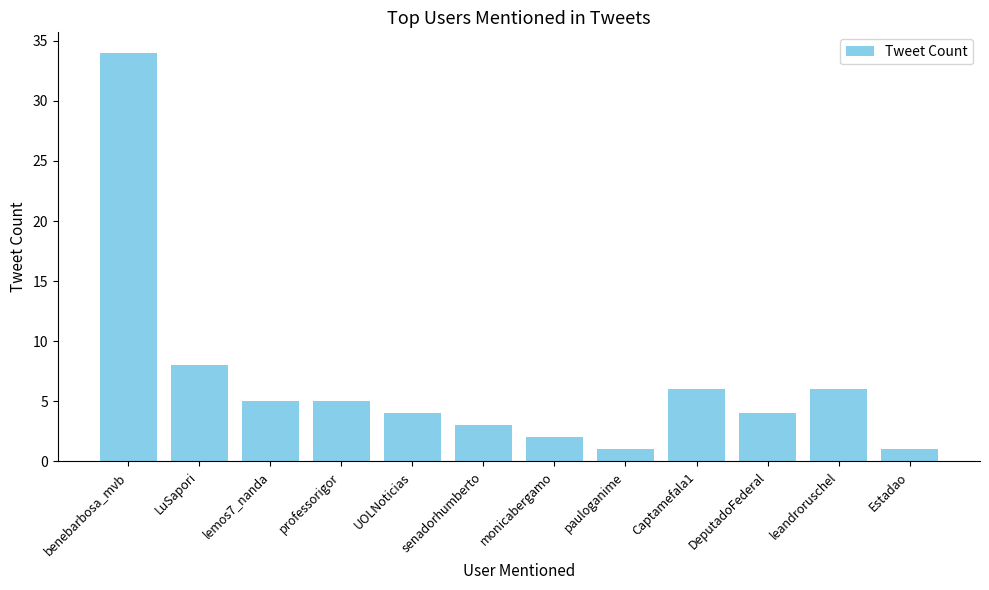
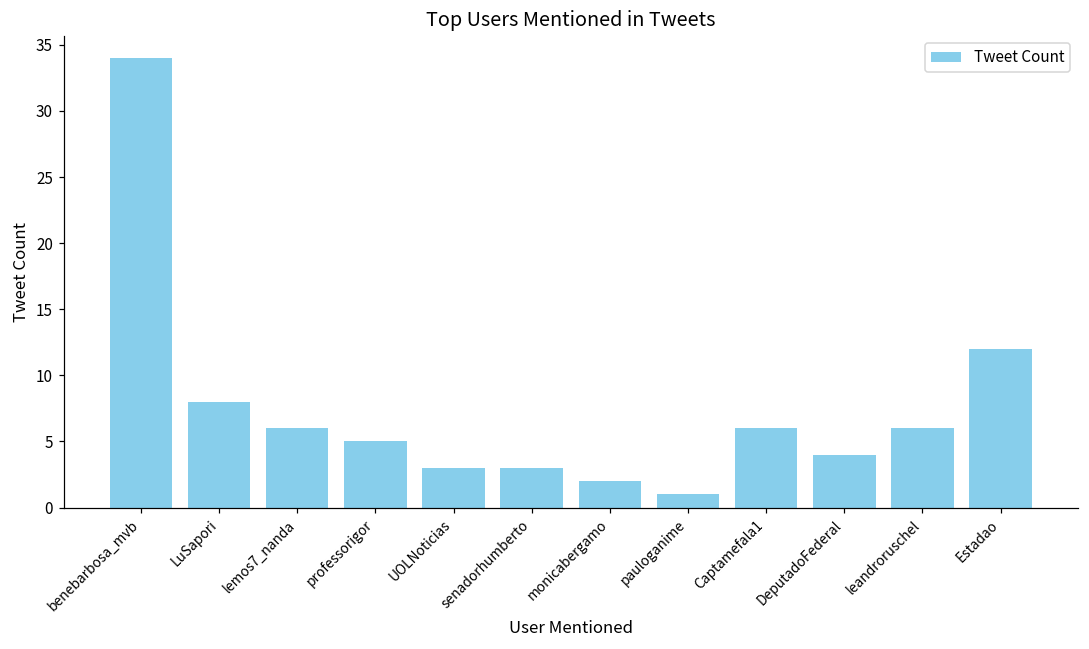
lemos7_nanda: 5 -> 6
UOLNoticias: 4 -> 3
Estadao: 1 -> 12
